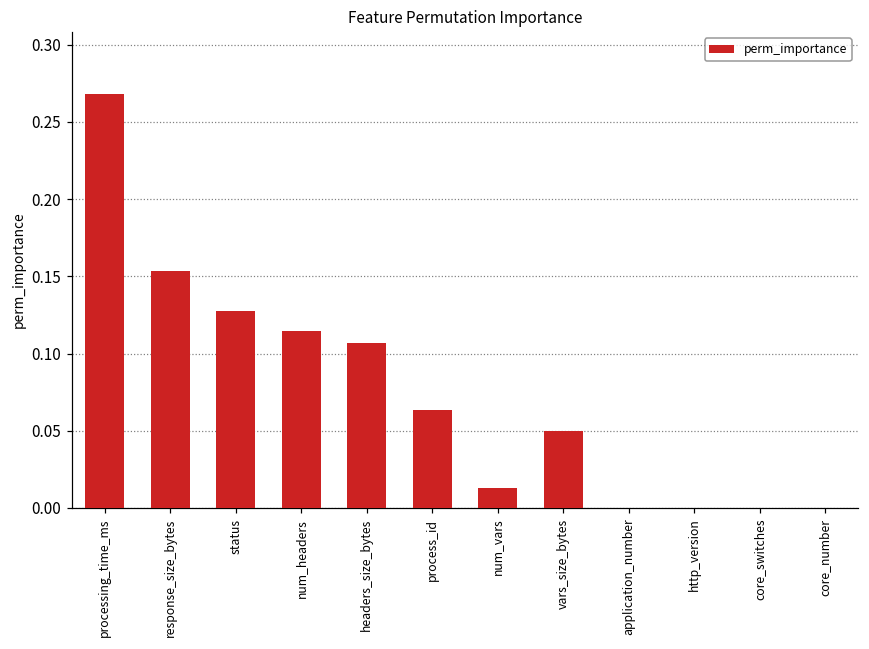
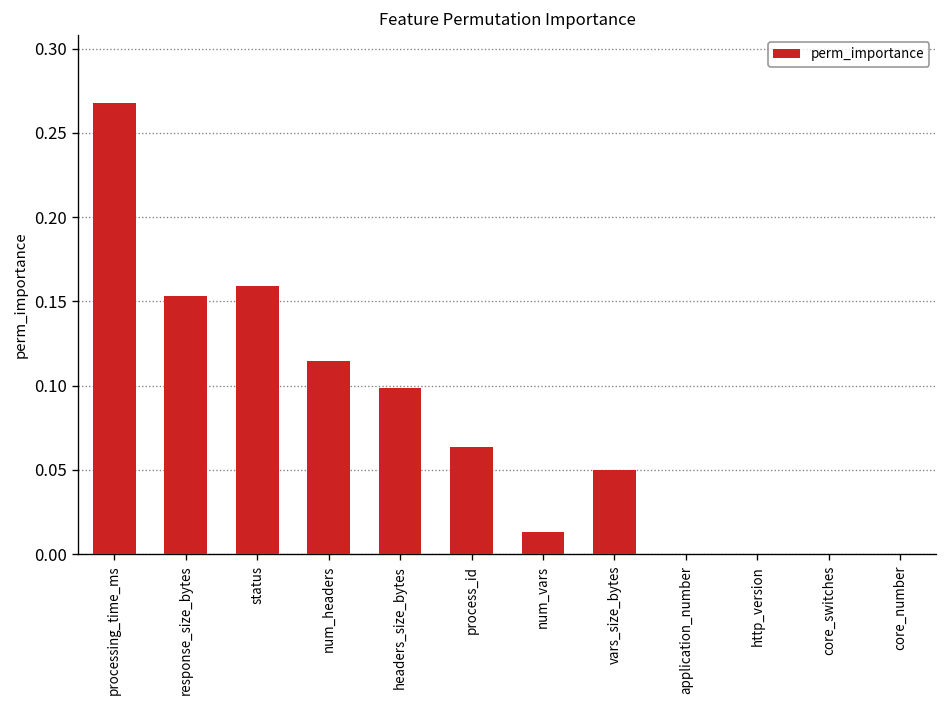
status: 0.127 -> 0.159
headers_size_bytes: 0.107 -> 0.099
